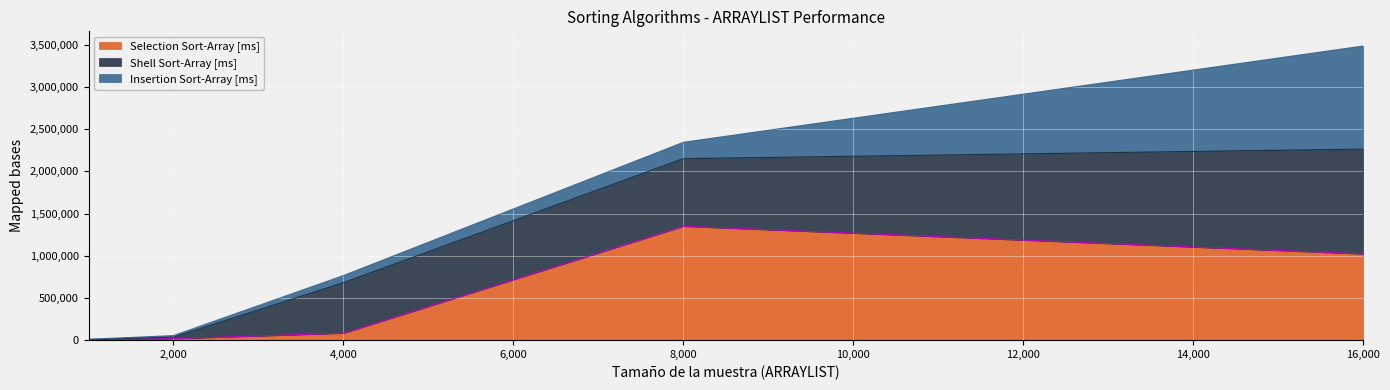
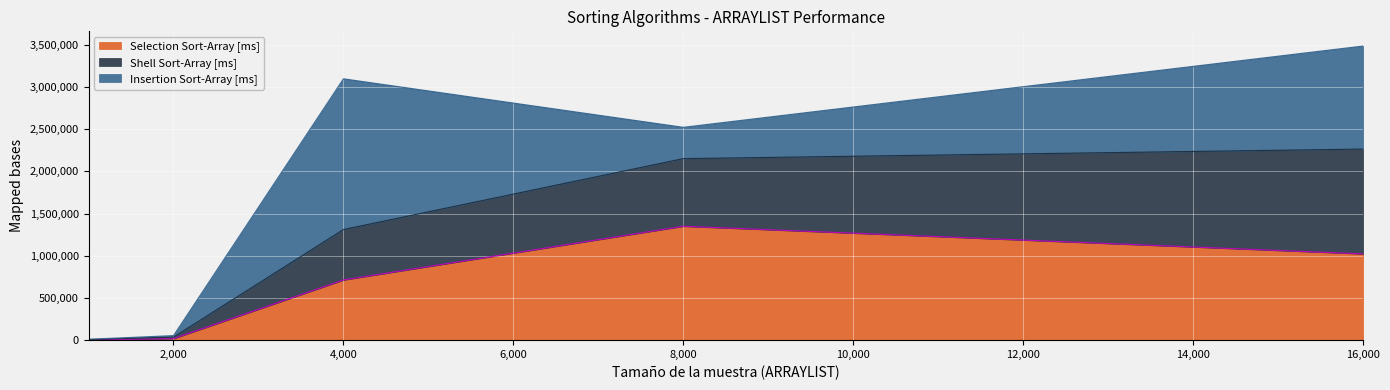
Selection Sort-Array [ms], 4,000: 100,000 -> 700,000
Insertion Sort-Array [ms], 4,000: 100,000 -> 1,800,000
Insertion Sort-Array [ms], 8,000: 200,000 -> 400,000
